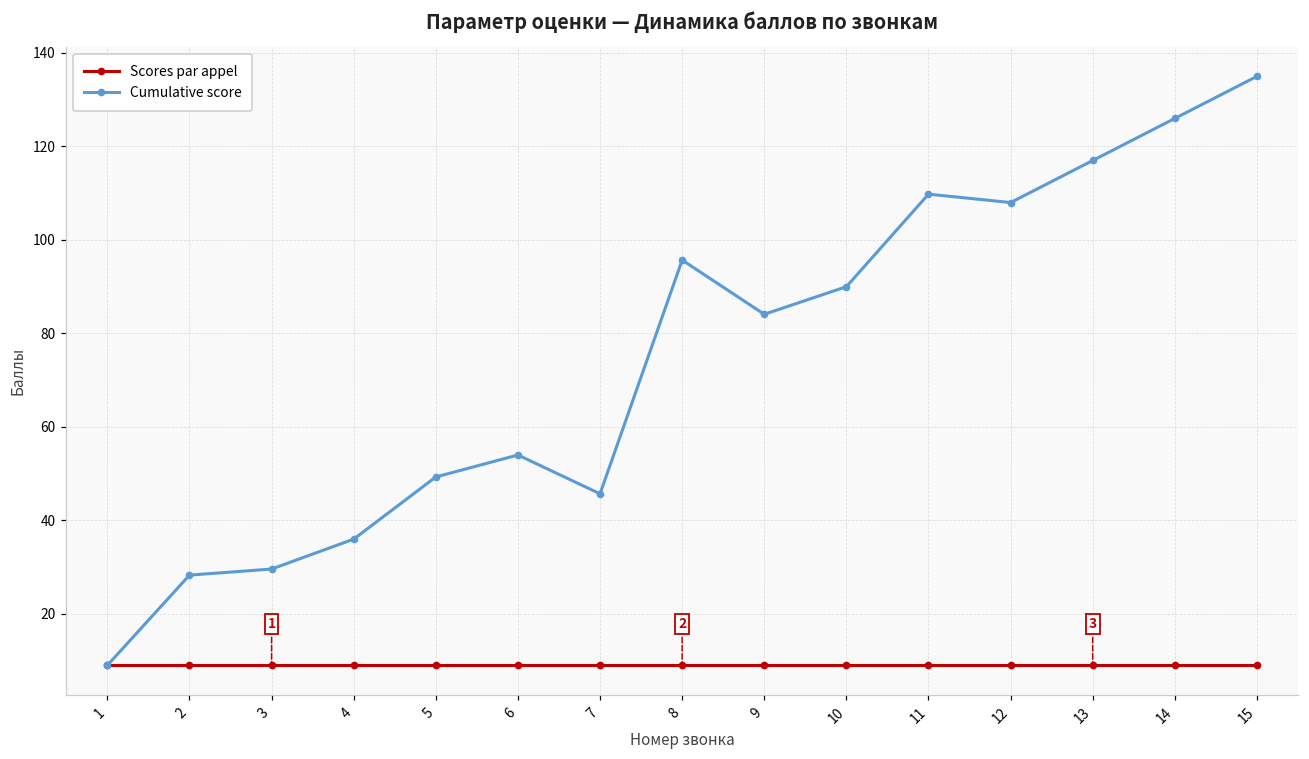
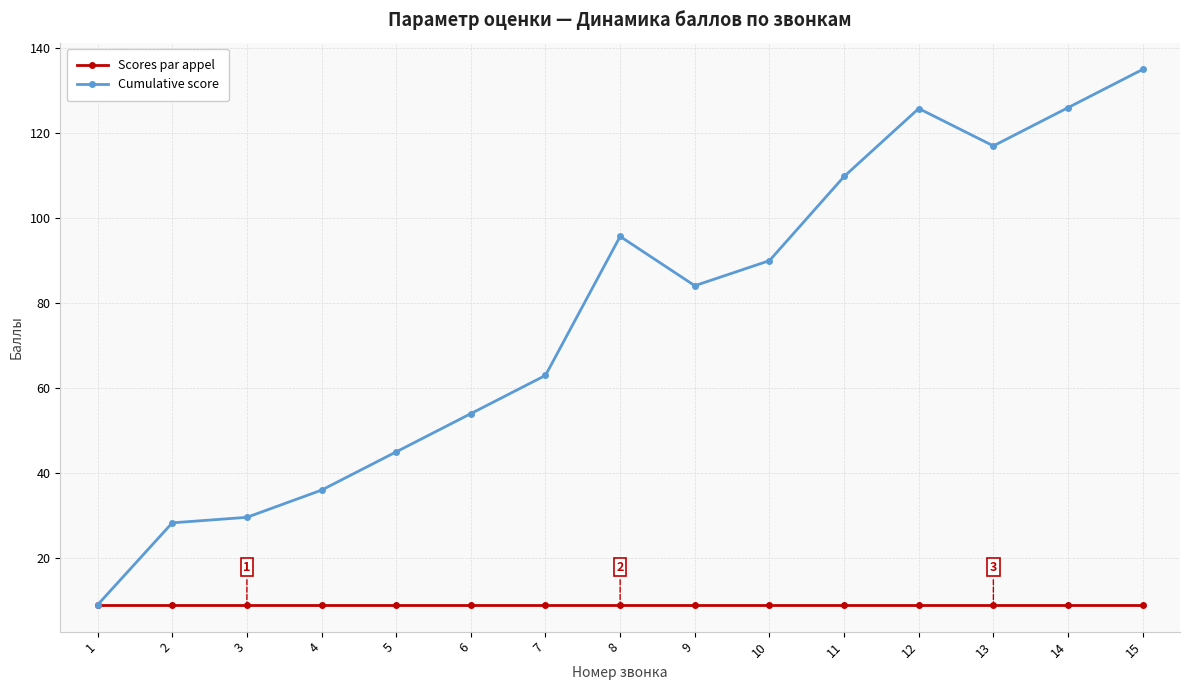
Cumulative score, 5: 49 -> 45
Cumulative score, 7: 46 -> 63
Cumulative score, 12: 108 -> 126
